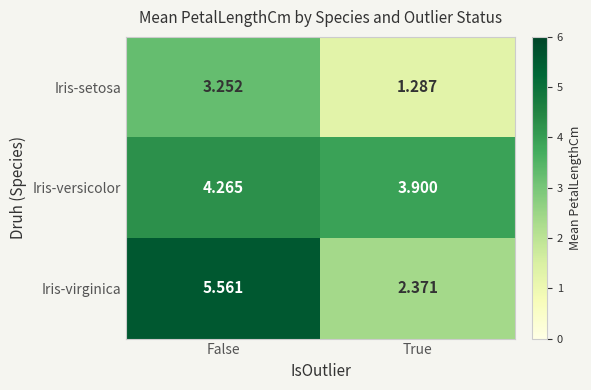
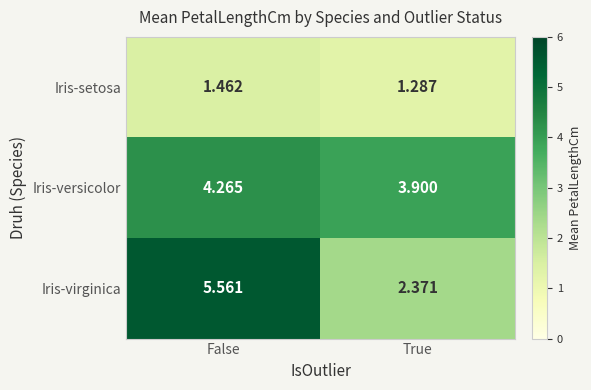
Iris-setosa, False: 3.252 -> 1.462
